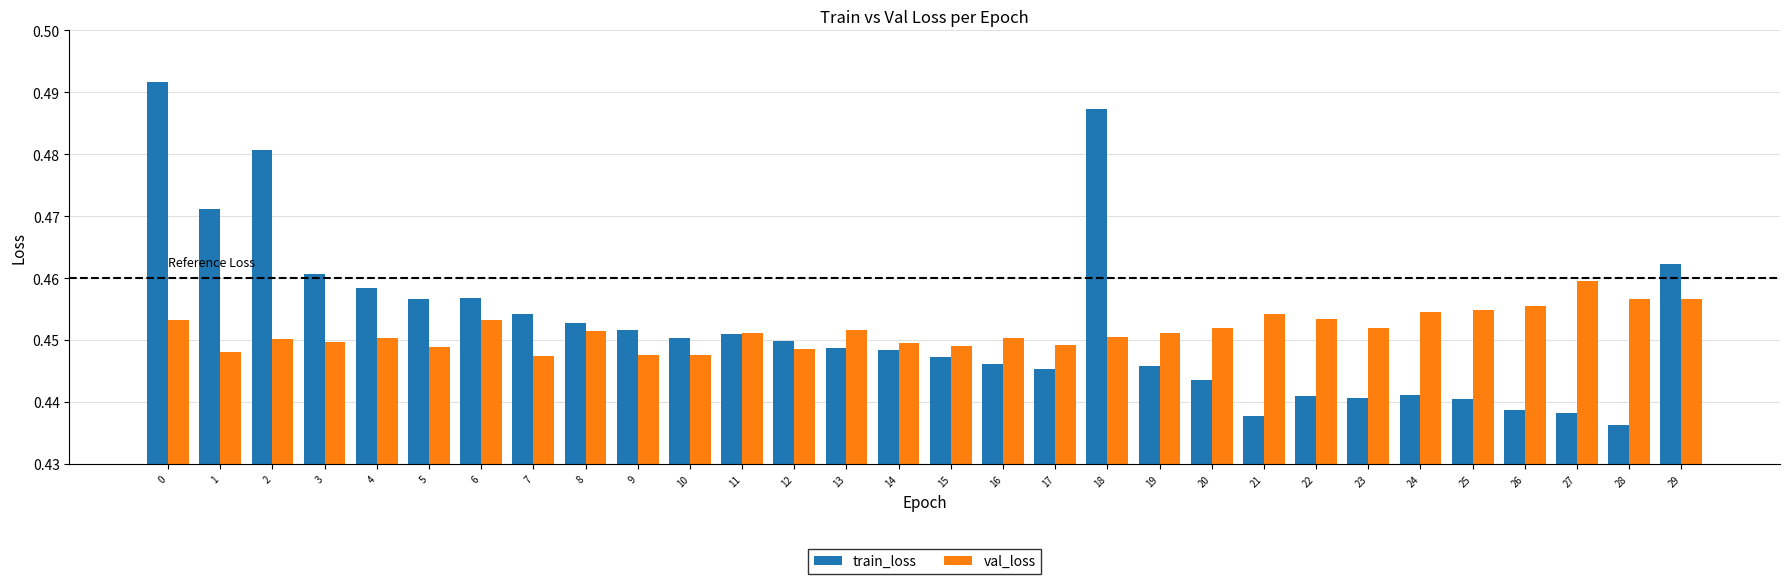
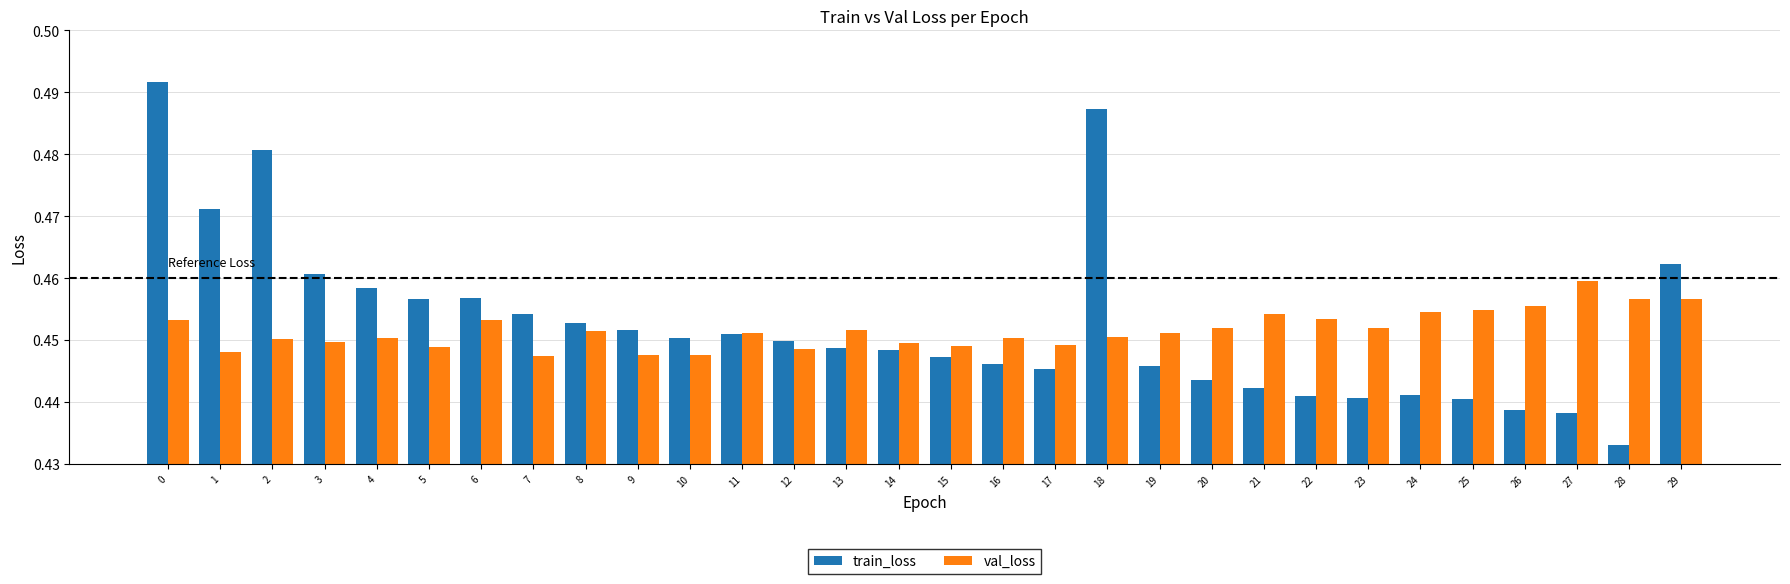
train_loss, 21: 0.438 -> 0.442
train_loss, 28: 0.436 -> 0.433
